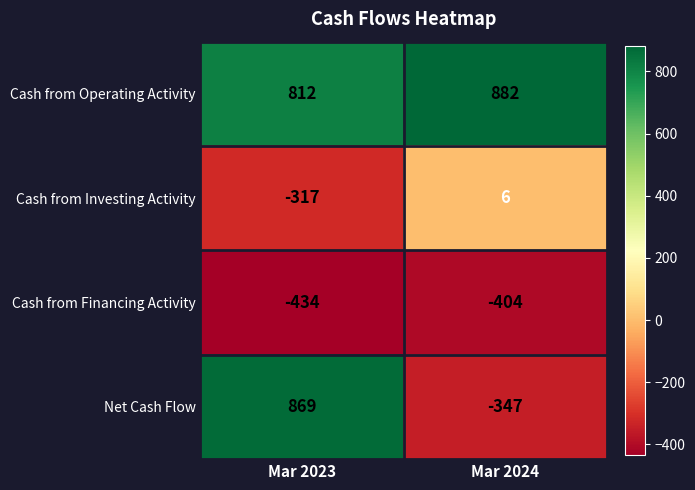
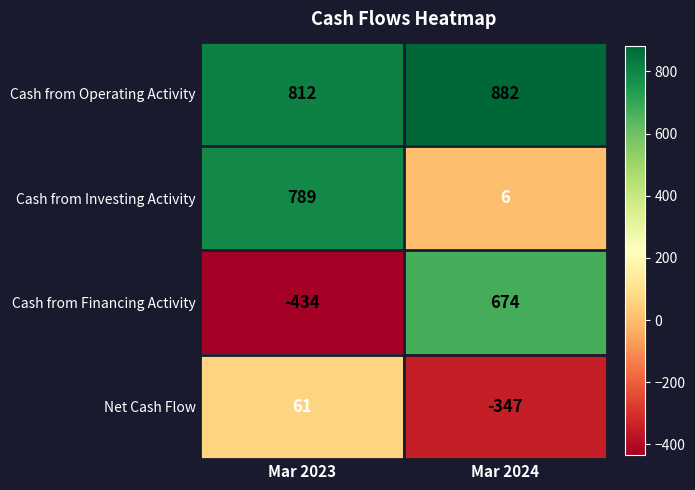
Cash from Investing Activity, Mar 2023: -317 -> 789
Cash from Financing Activity, Mar 2024: -404 -> 674
Net Cash Flow, Mar 2023: 869 -> 61
